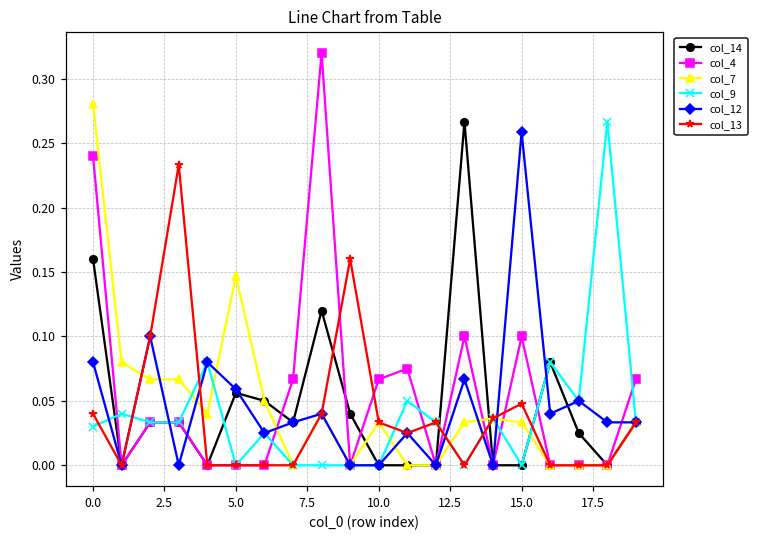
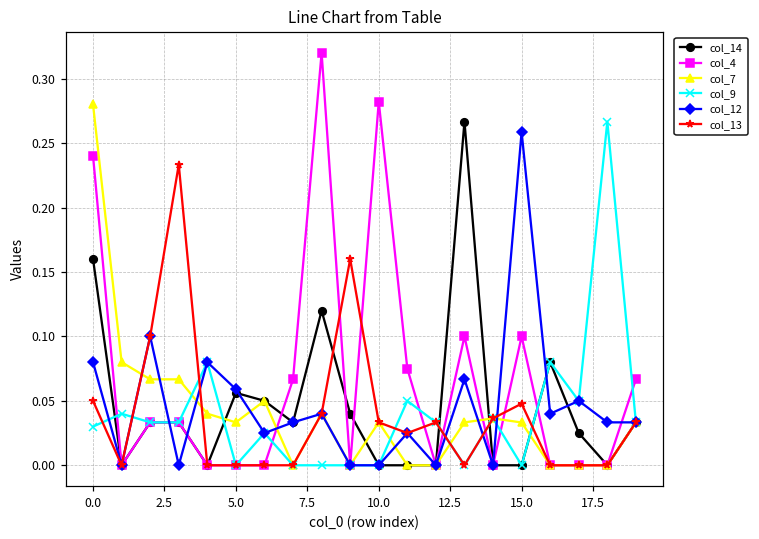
col_13, 0.0: 0.04 -> 0.05
col_7, 5.0: 0.147 -> 0.033
col_4, 10.0: 0.067 -> 0.282
